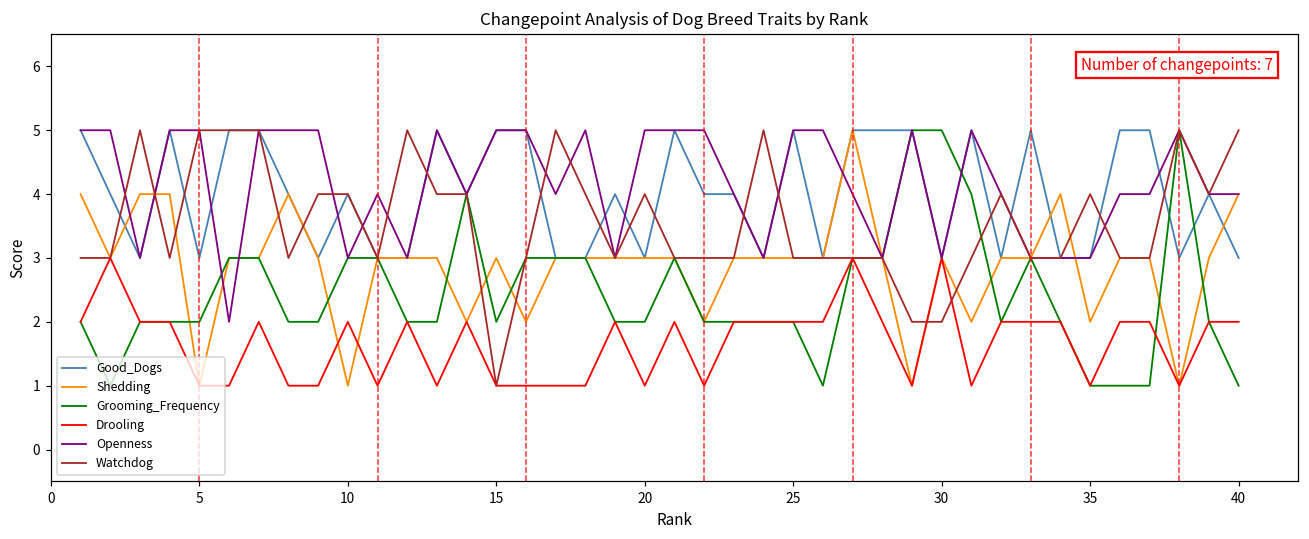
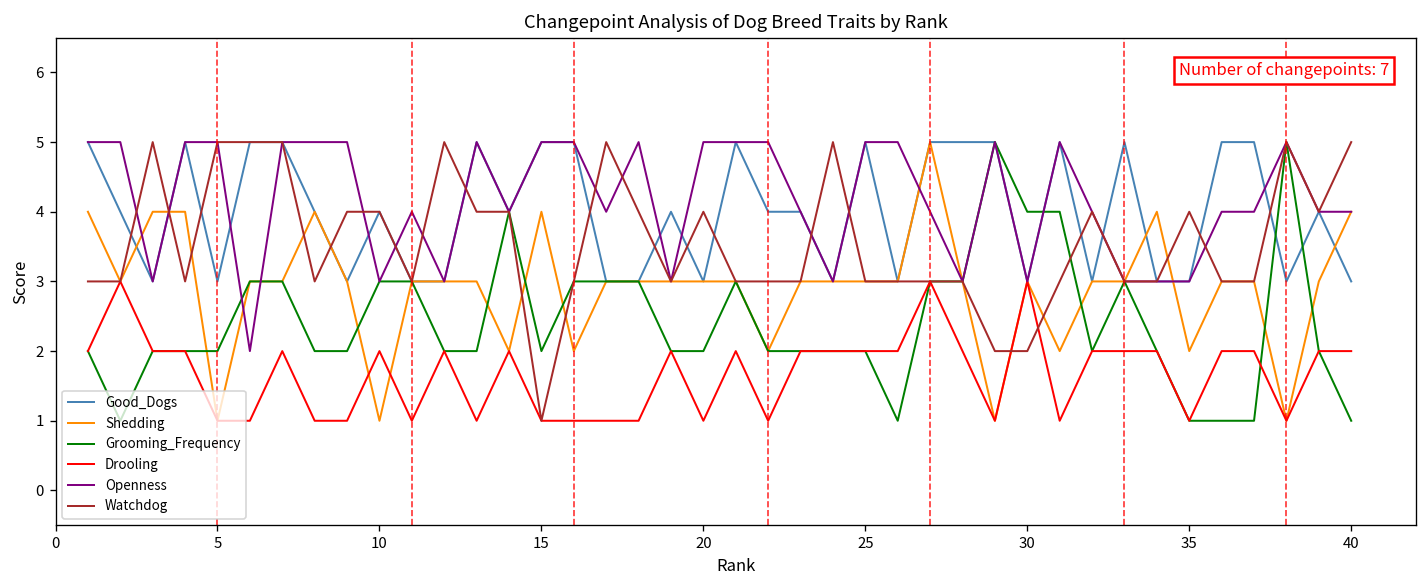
Shedding, 15: 3 -> 4
Grooming_Frequency, 30: 5 -> 4
